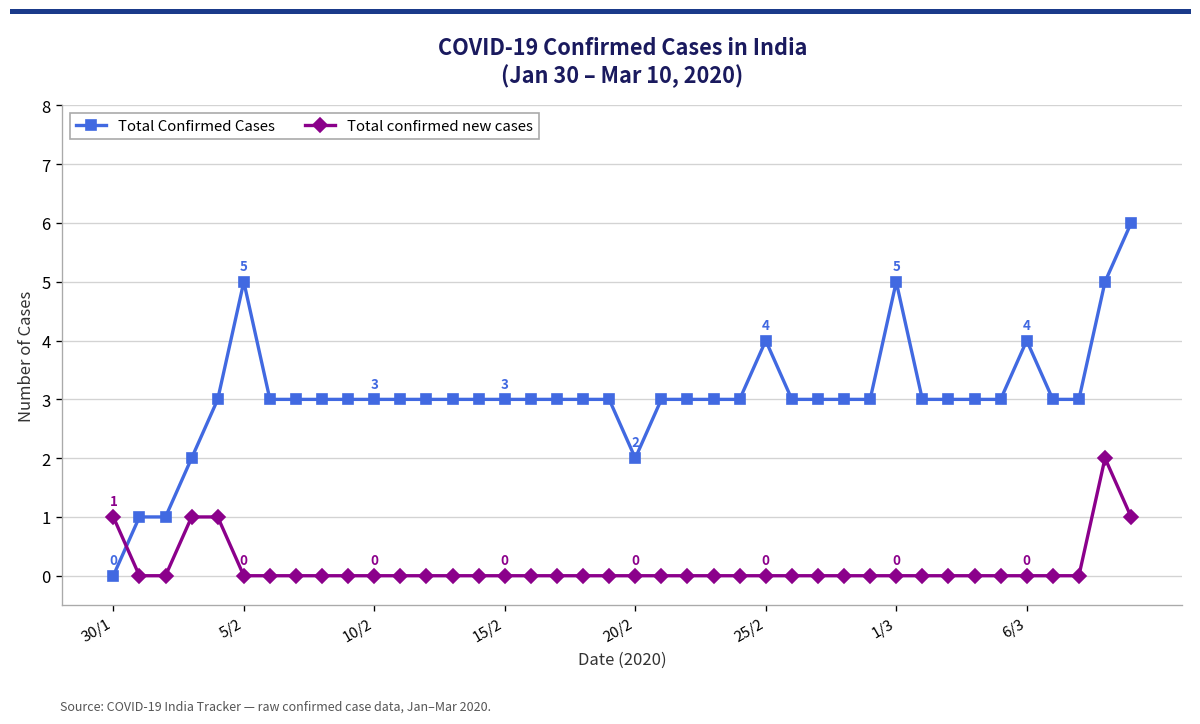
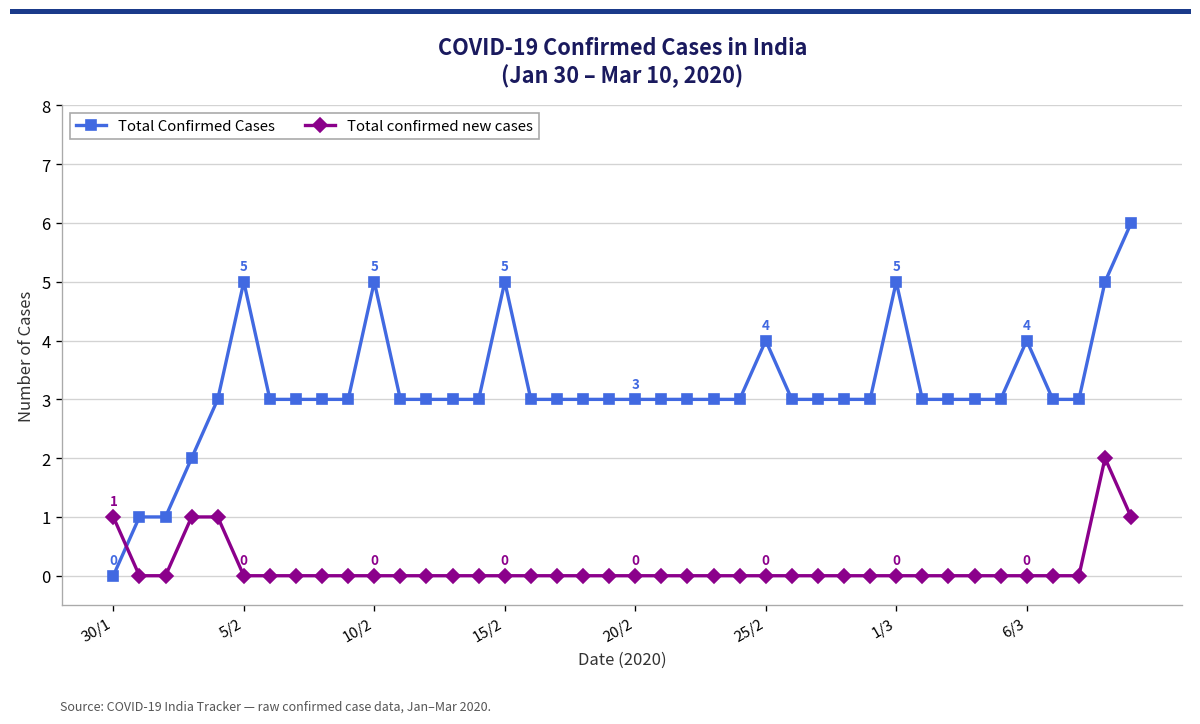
Total Confirmed Cases, 10/2: 3 -> 5
Total Confirmed Cases, 15/2: 3 -> 5
Total Confirmed Cases, 20/2: 2 -> 3
